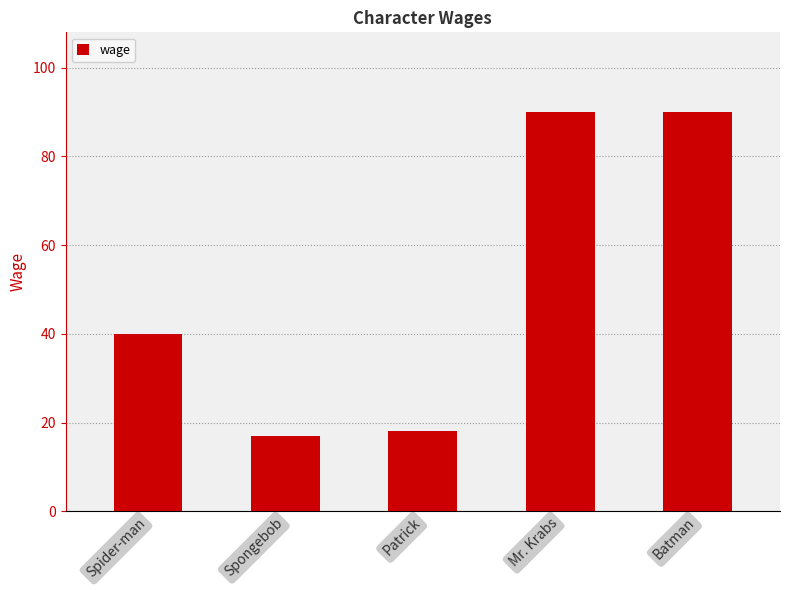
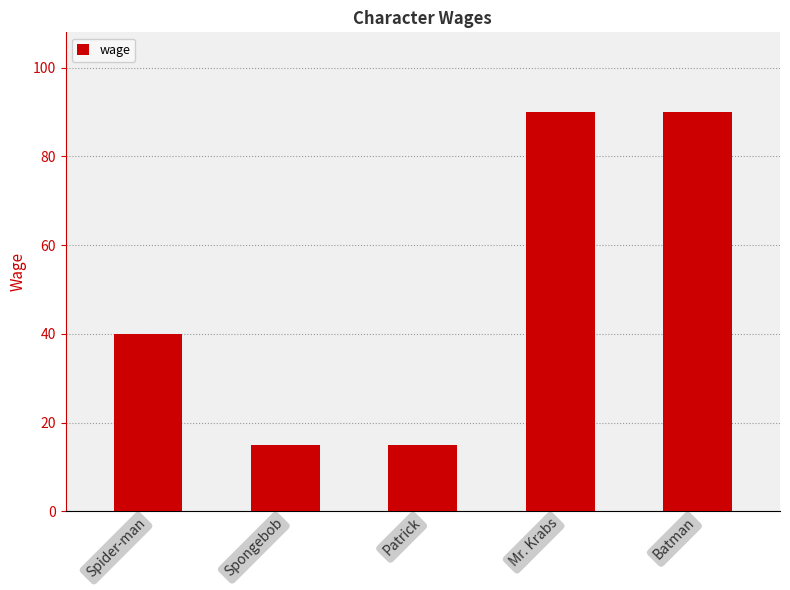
Spongebob: 17 -> 15
Patrick: 18 -> 15
